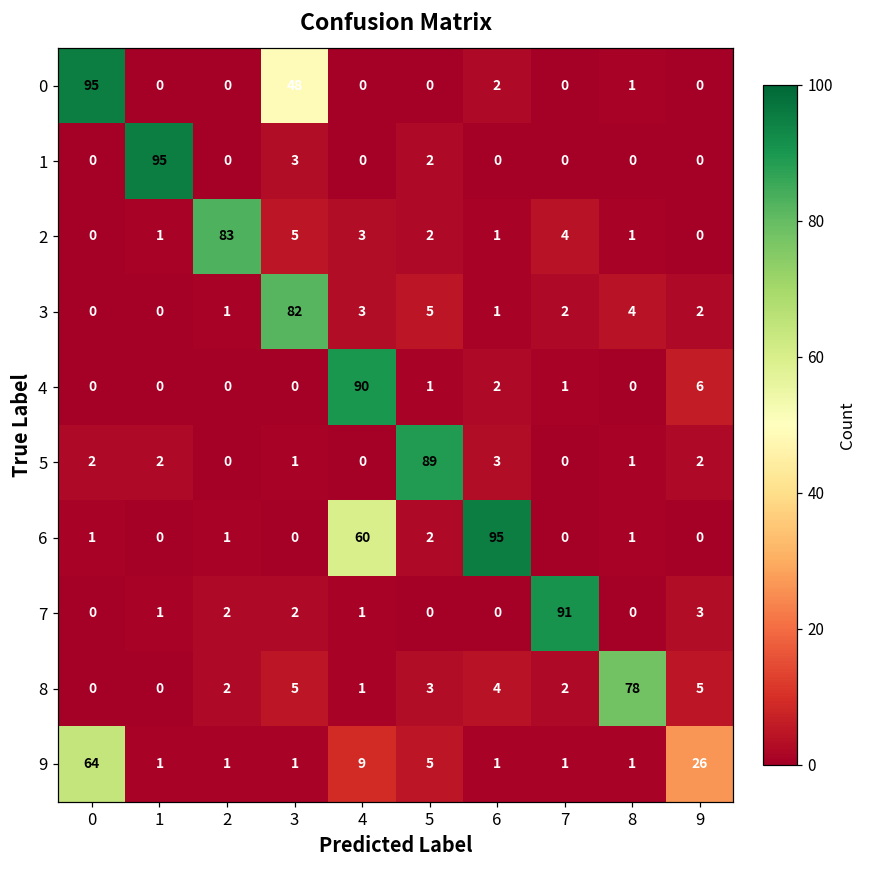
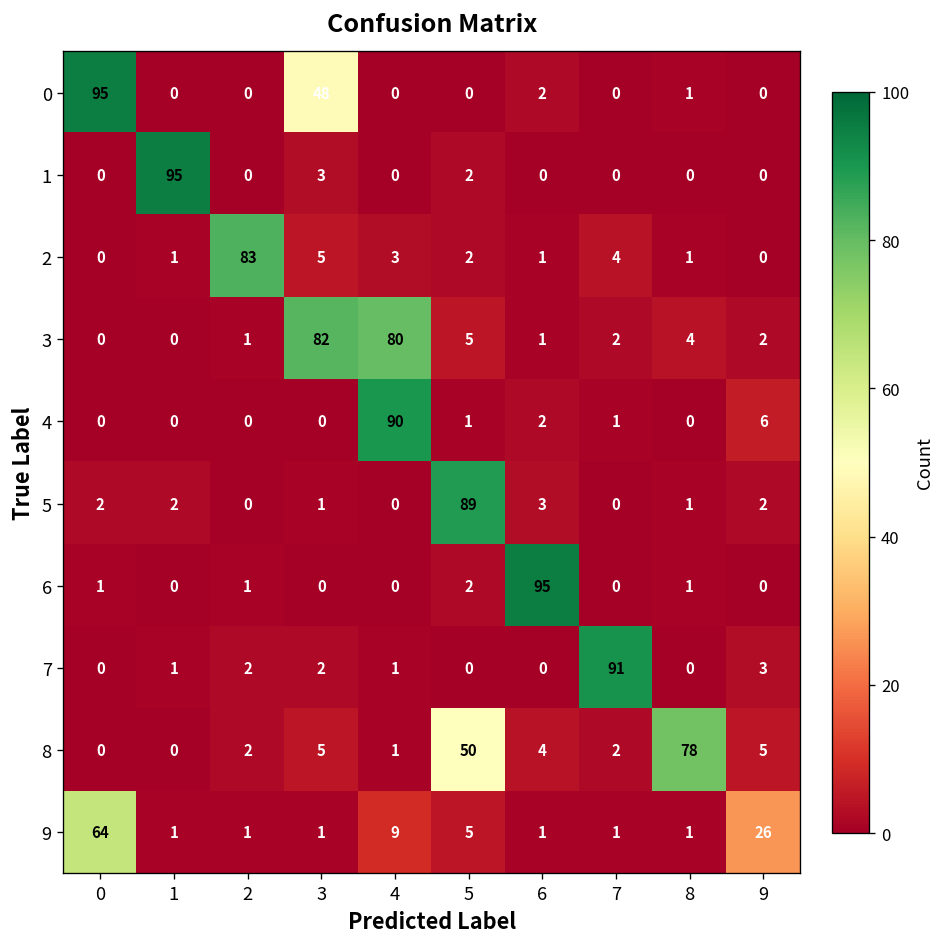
3, 4: 3 -> 80
6, 4: 60 -> 0
8, 5: 3 -> 50
